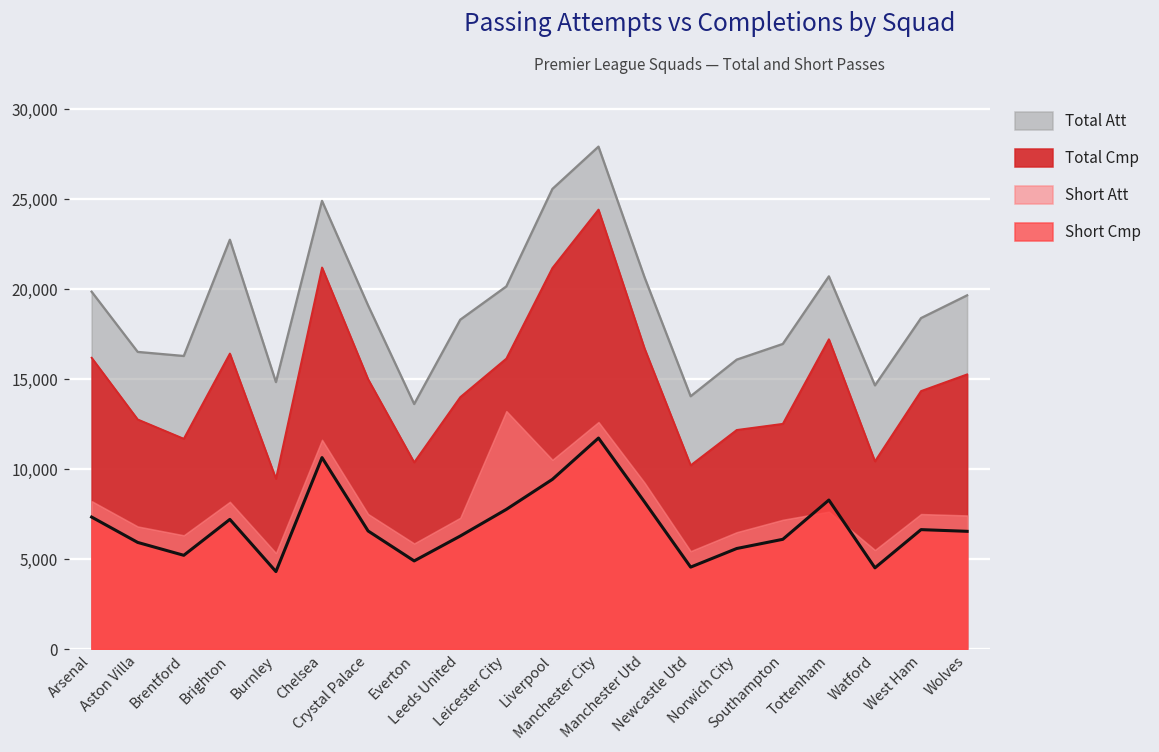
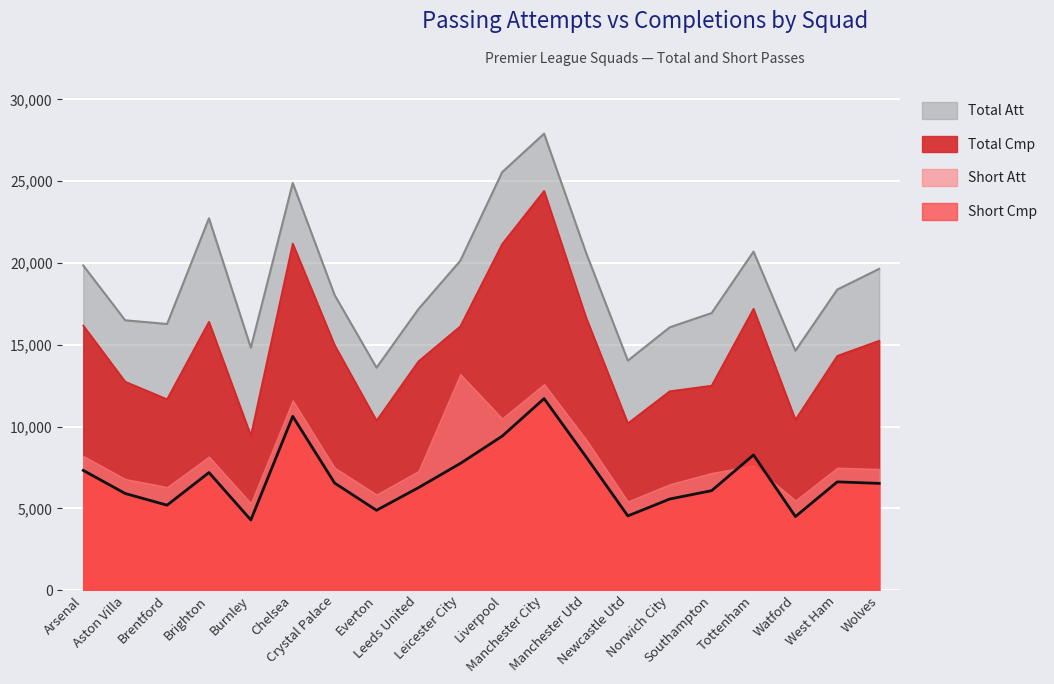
Total Att, Crystal Palace: 19,100 -> 18,000
Total Att, Leeds United: 18,300 -> 17,200
